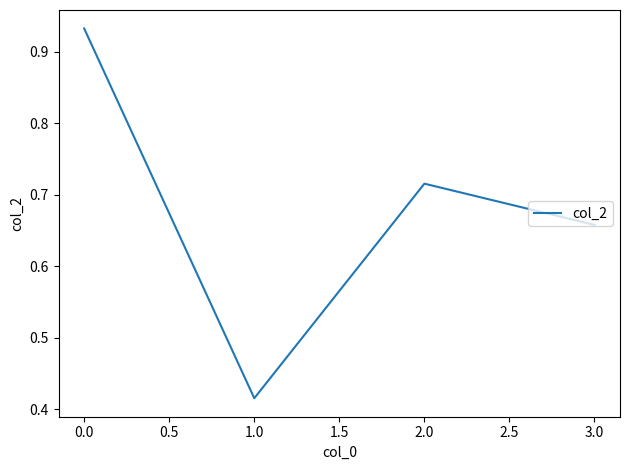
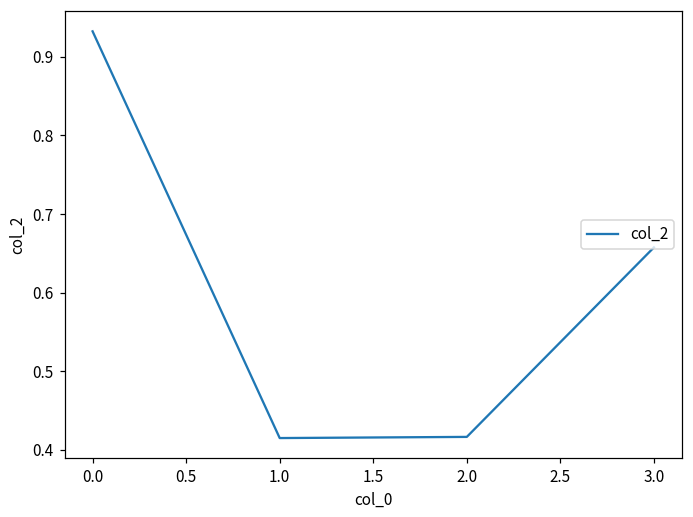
2.0: 0.72 -> 0.42
